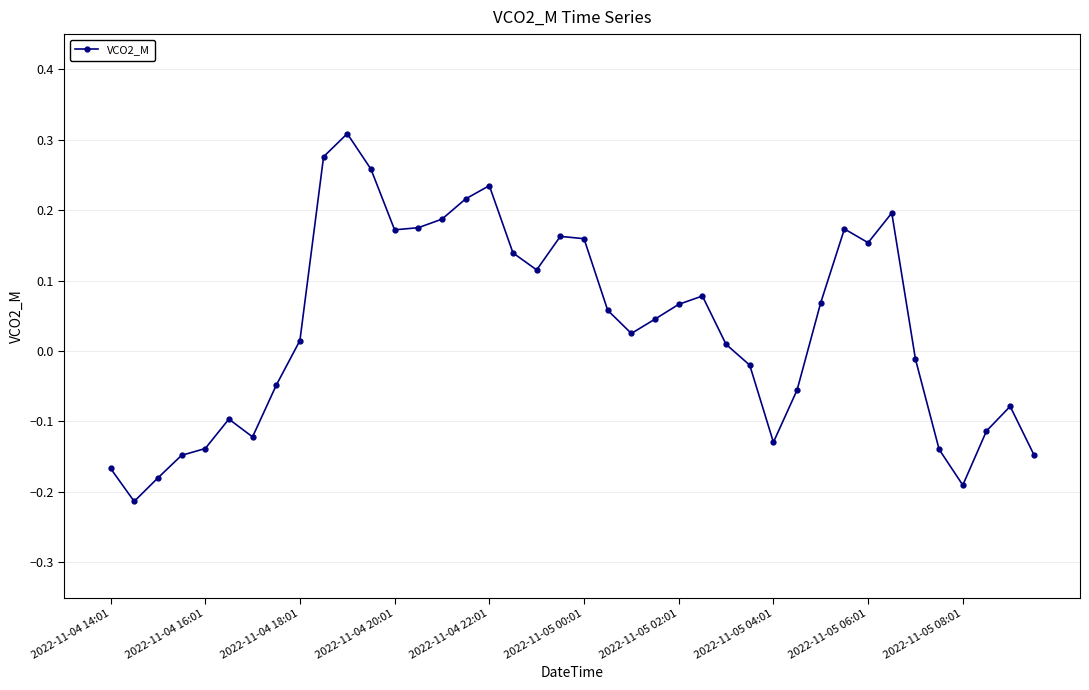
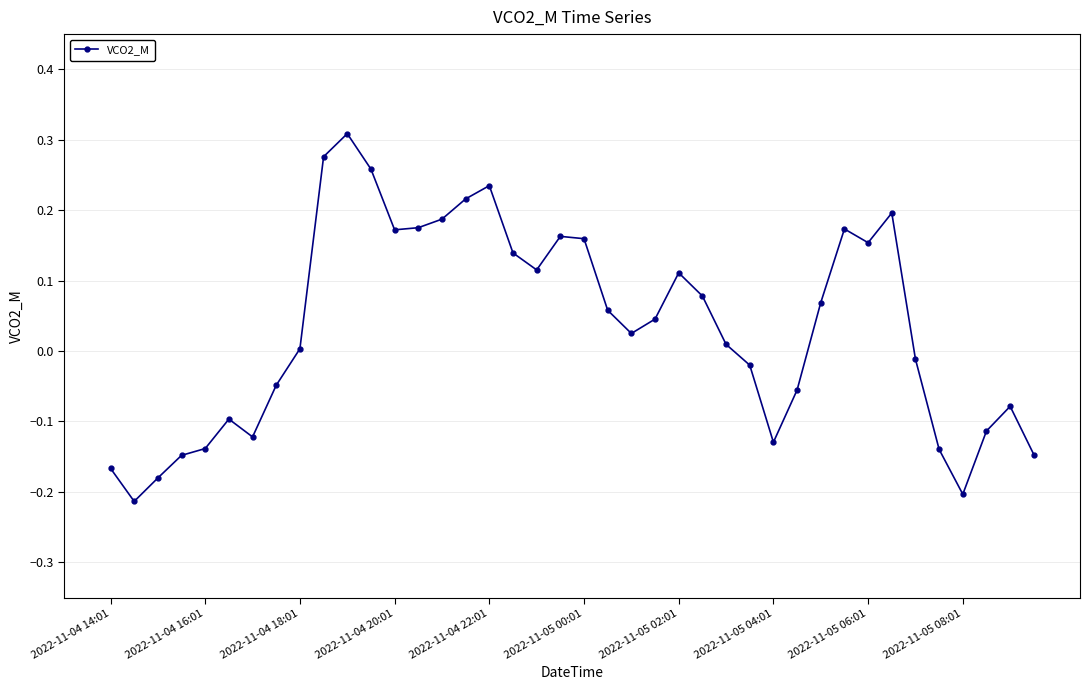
2022-11-04 18:01: 0.01 -> 0.00
2022-11-05 02:01: 0.07 -> 0.11
2022-11-05 08:01: -0.19 -> -0.20
